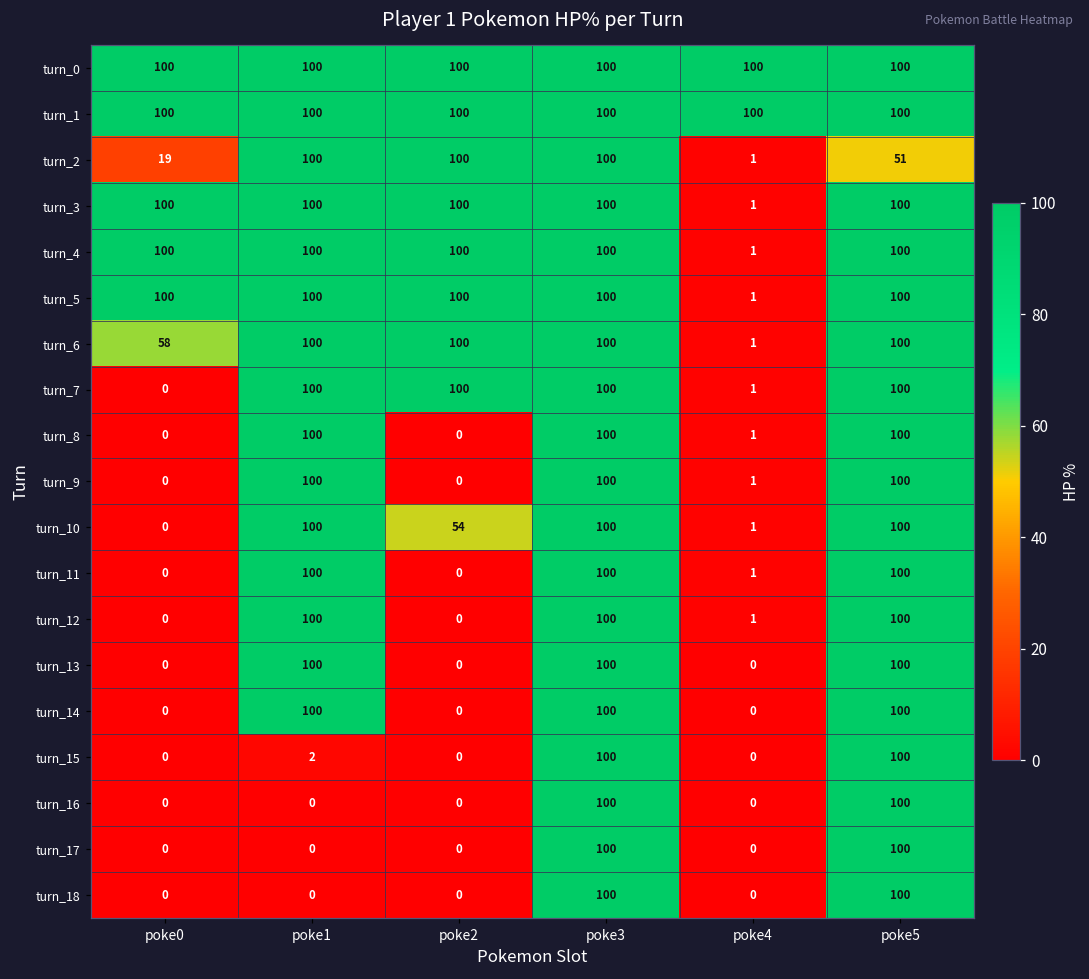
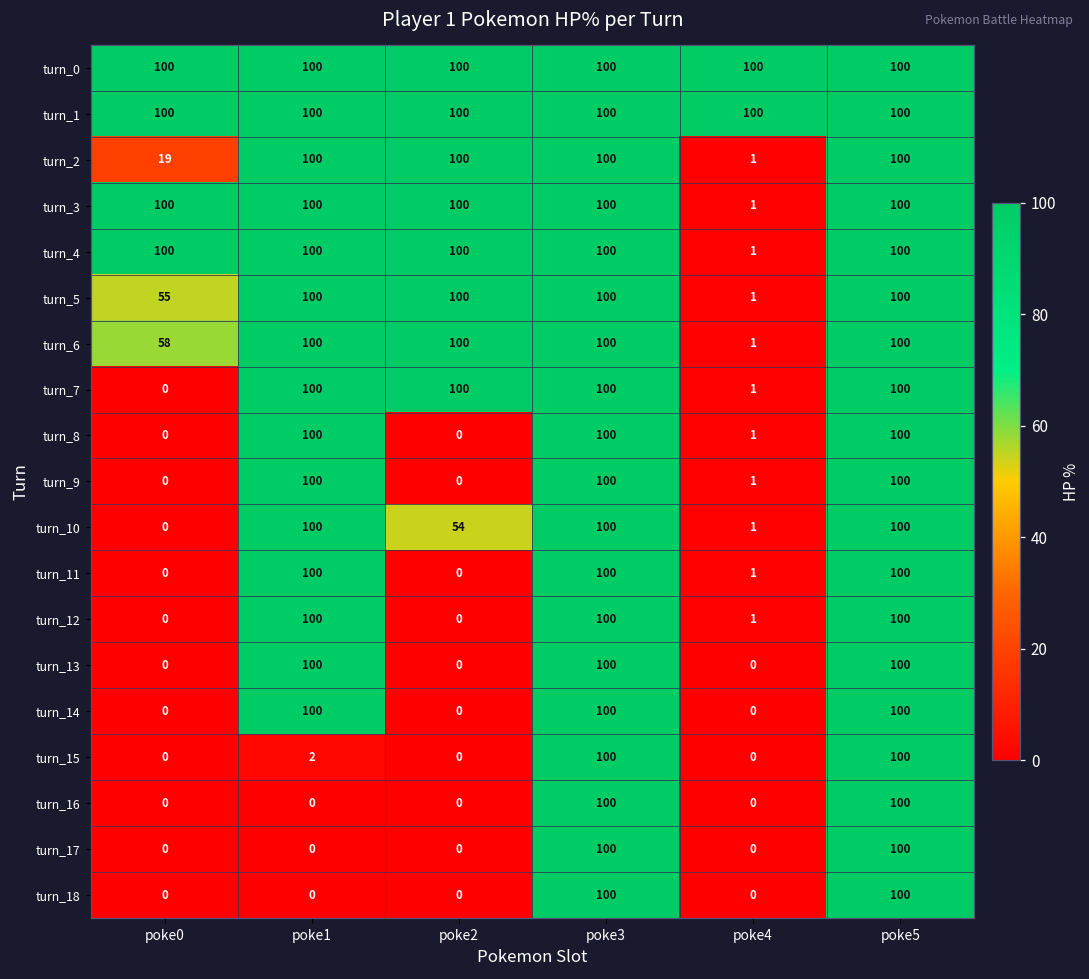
turn_2, poke5: 51 -> 100
turn_5, poke0: 100 -> 55
